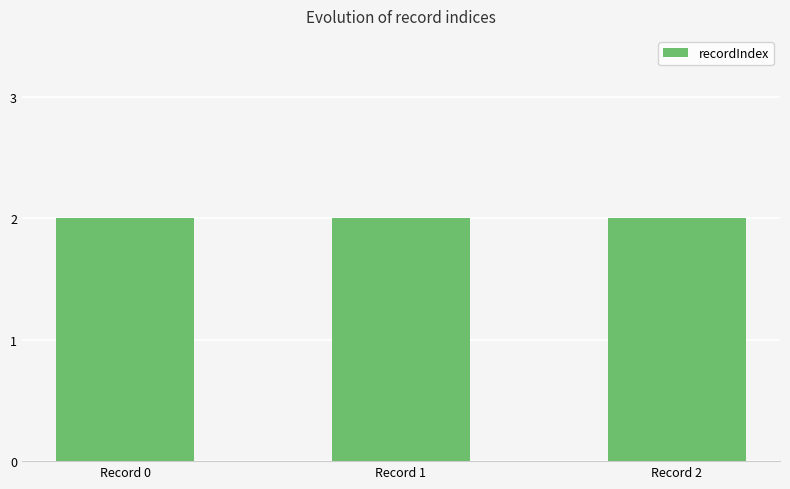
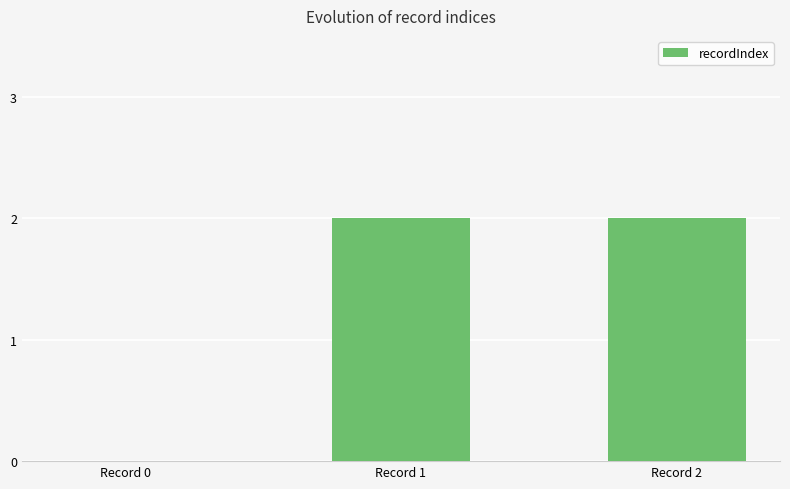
Record 0: 2 -> 0
